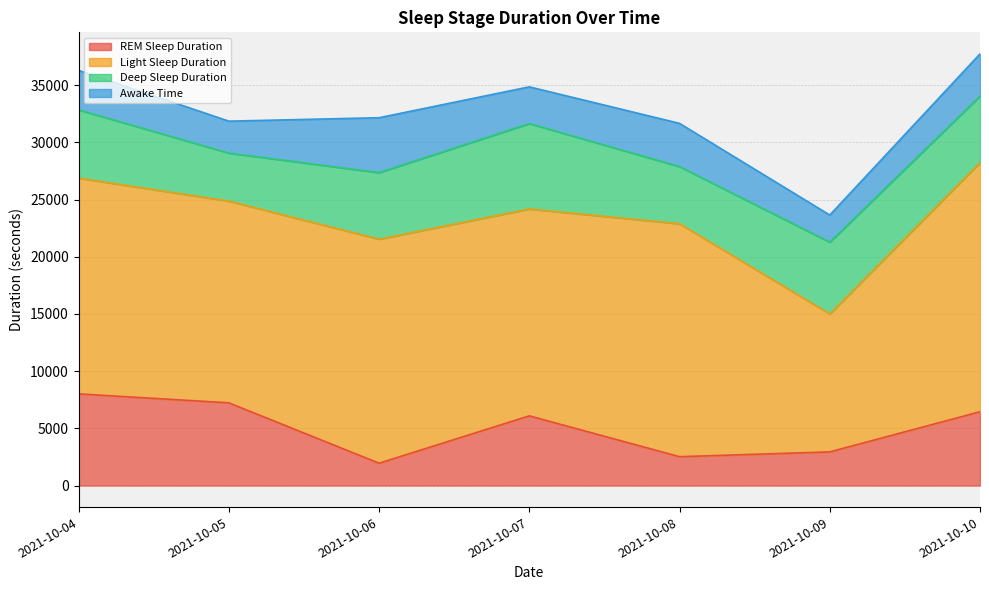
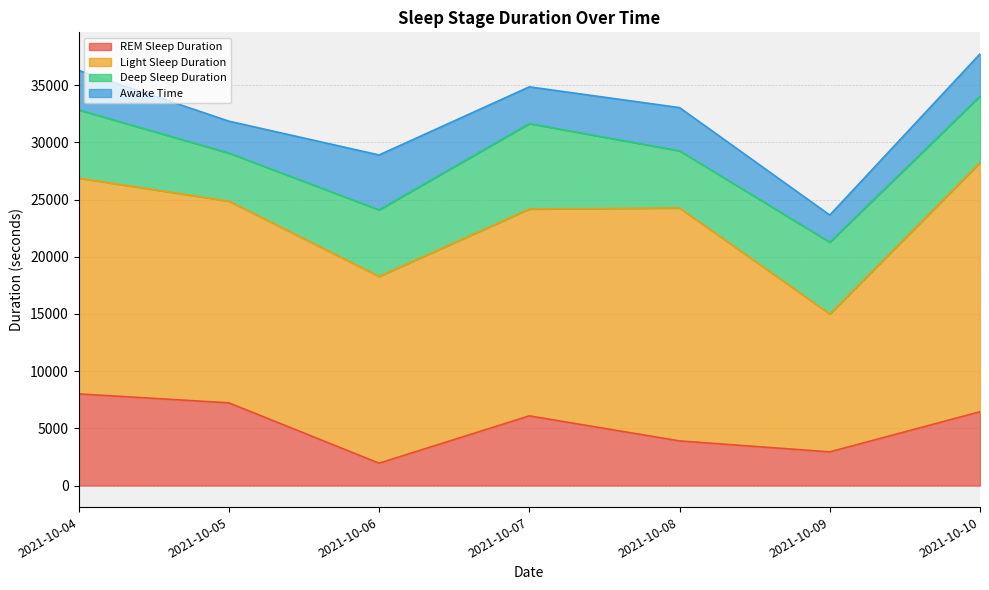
Light Sleep Duration, 2021-10-06: 19600 -> 16300
REM Sleep Duration, 2021-10-08: 2500 -> 3900
